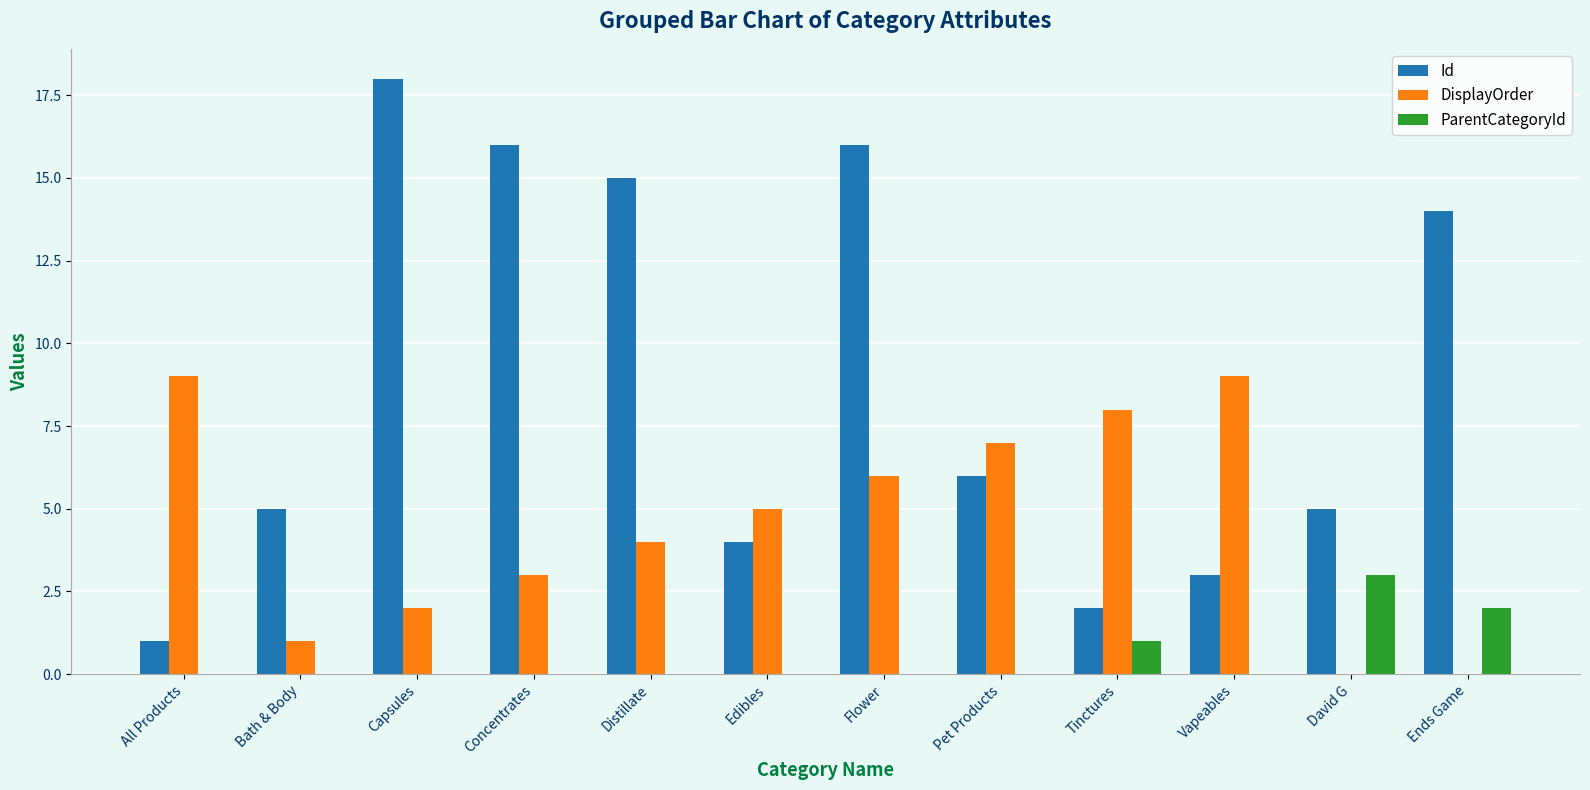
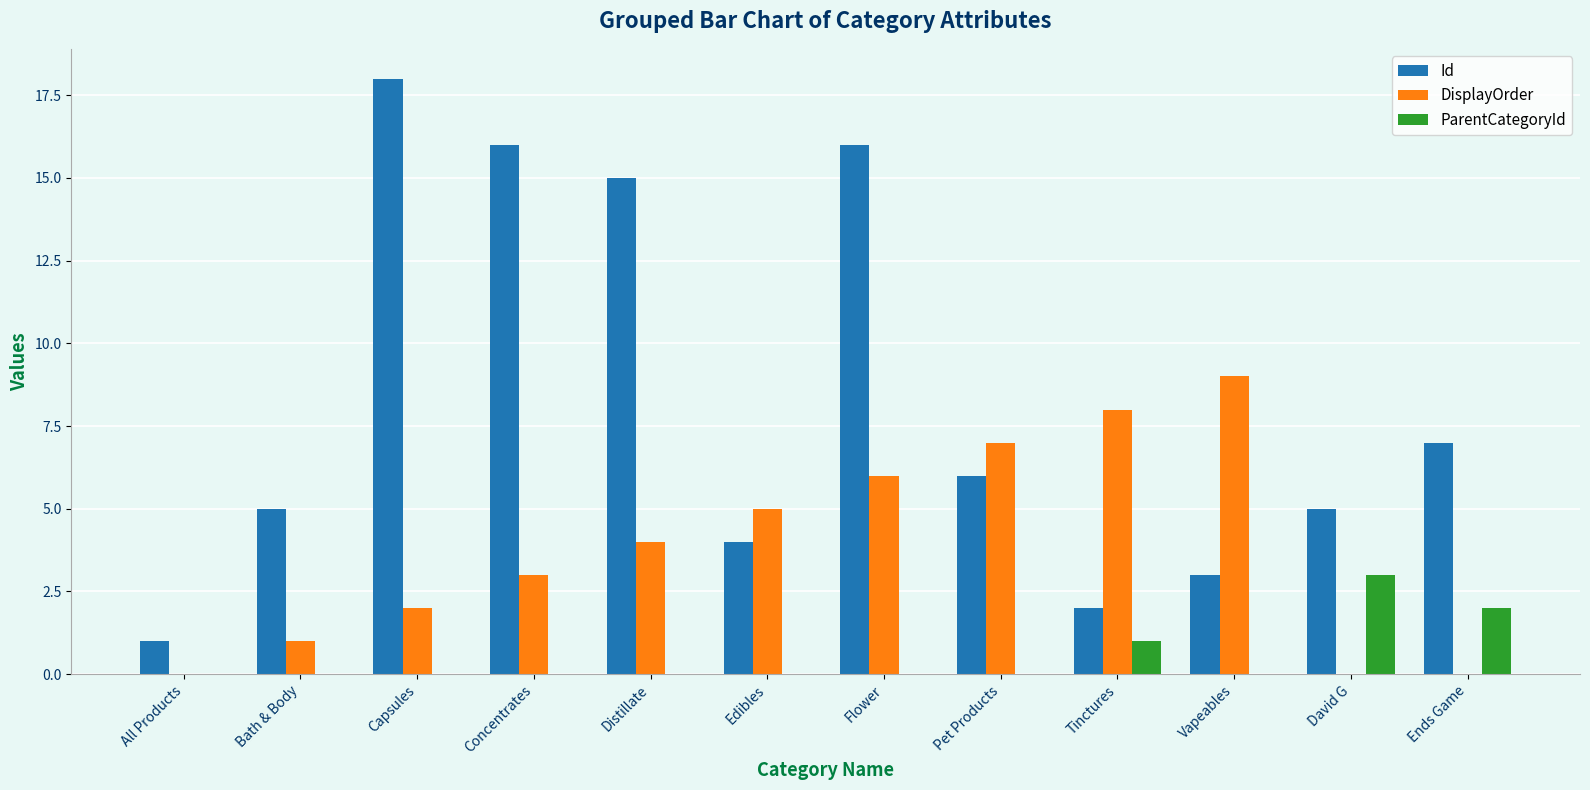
DisplayOrder, All Products: 9 -> 0
Id, Ends Game: 14 -> 7
